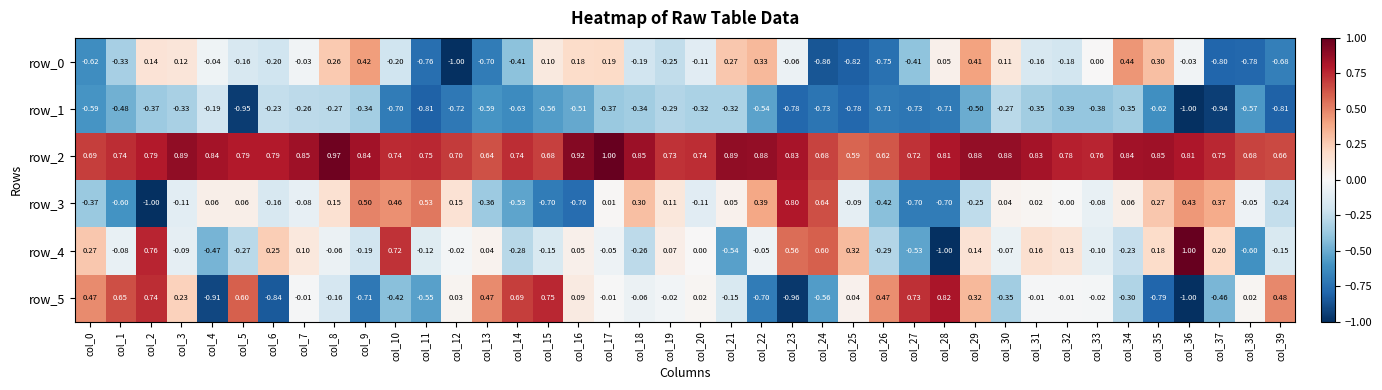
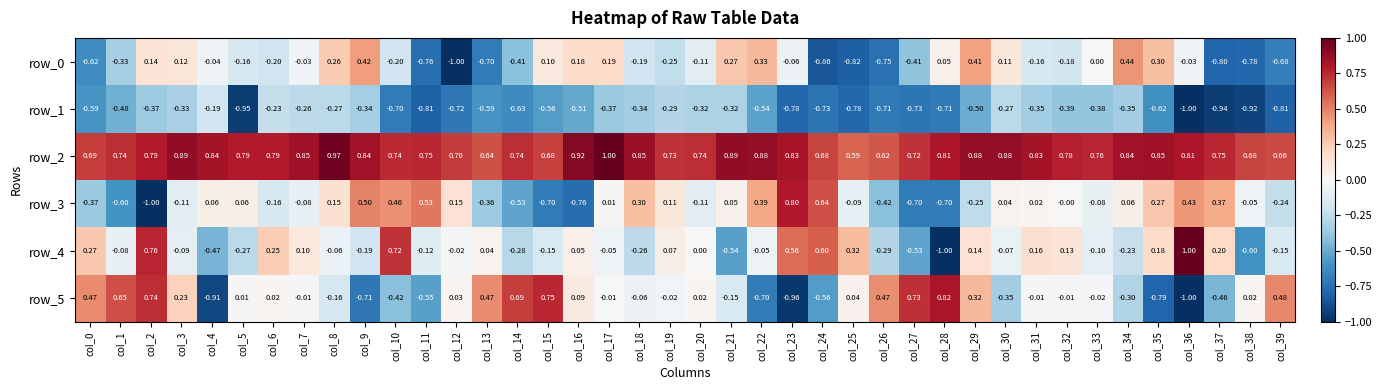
row_1, col_38: -0.57 -> -0.92
row_5, col_5: 0.60 -> 0.01
row_5, col_6: -0.84 -> 0.02
